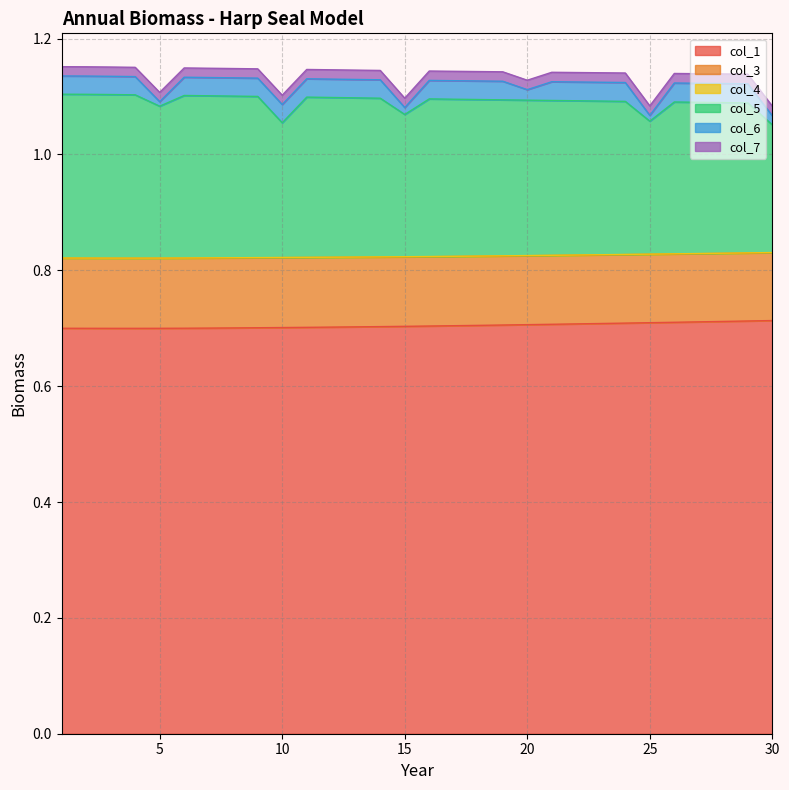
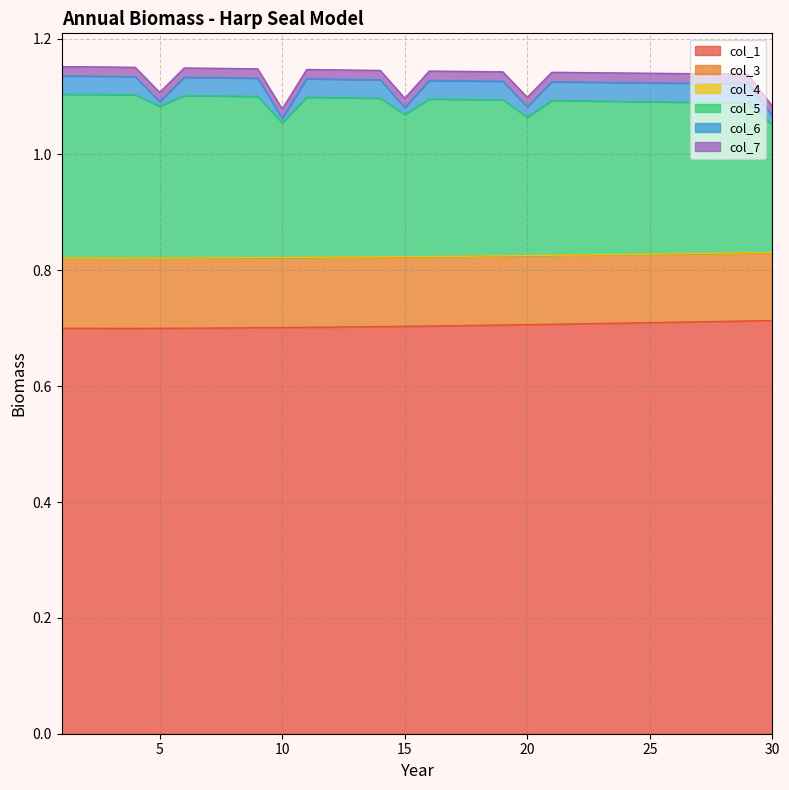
col_6, 10: 0.03 -> 0.01
col_5, 20: 0.27 -> 0.24
col_5, 25: 0.23 -> 0.26
col_6, 25: 0.01 -> 0.03
